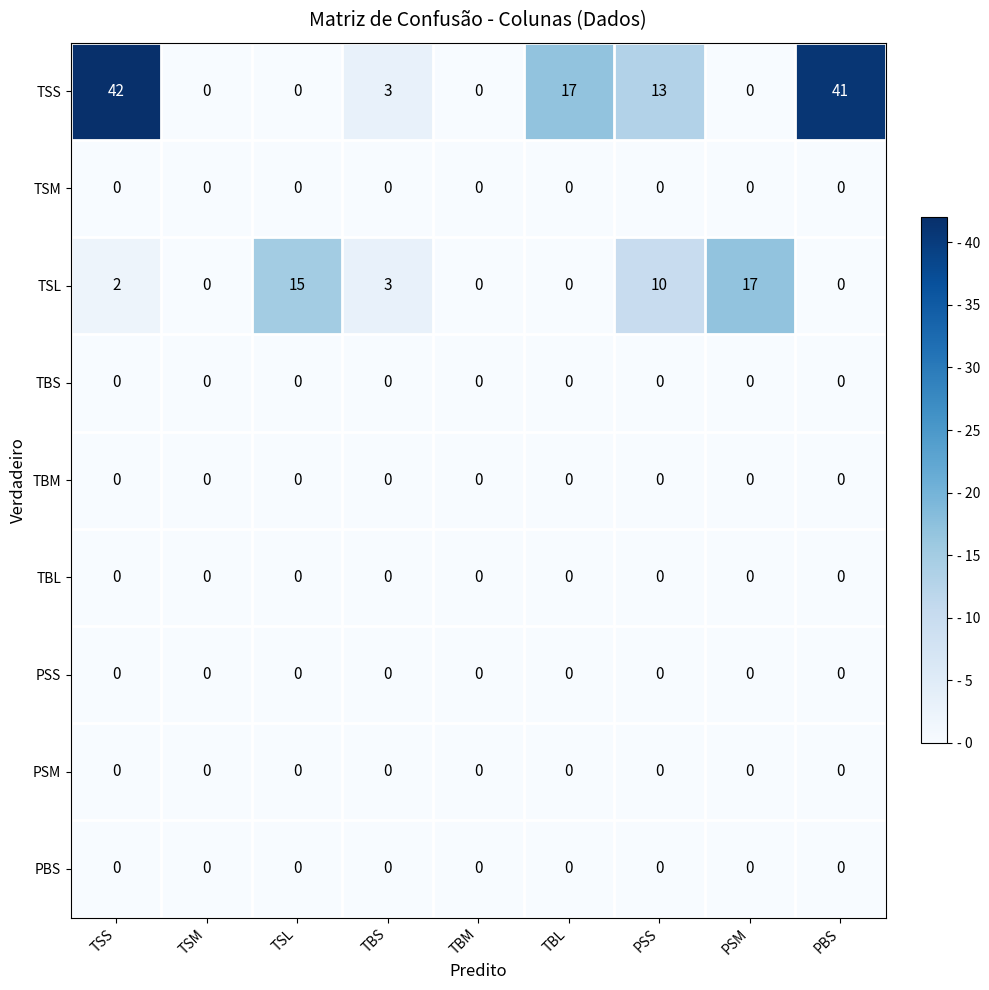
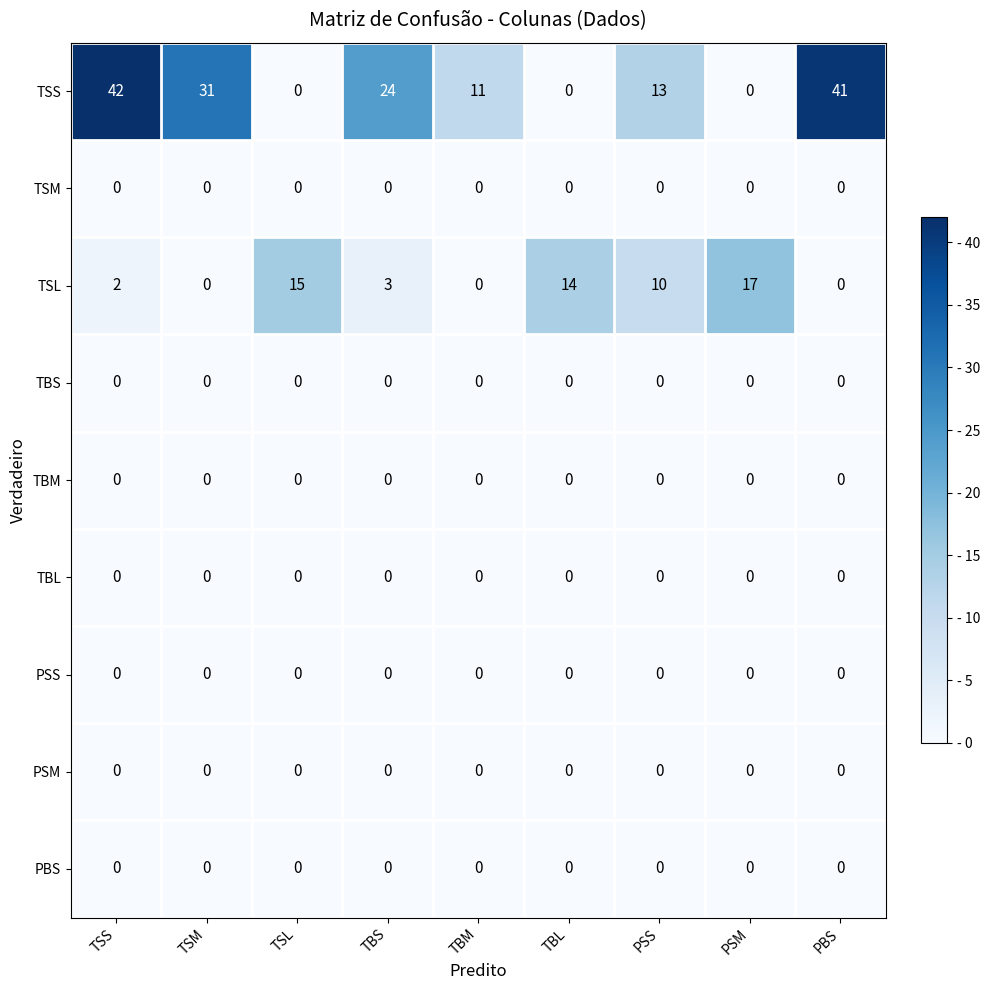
TSS, TSM: 0 -> 31
TSS, TBS: 3 -> 24
TSS, TBM: 0 -> 11
TSS, TBL: 17 -> 0
TSL, TBL: 0 -> 14
